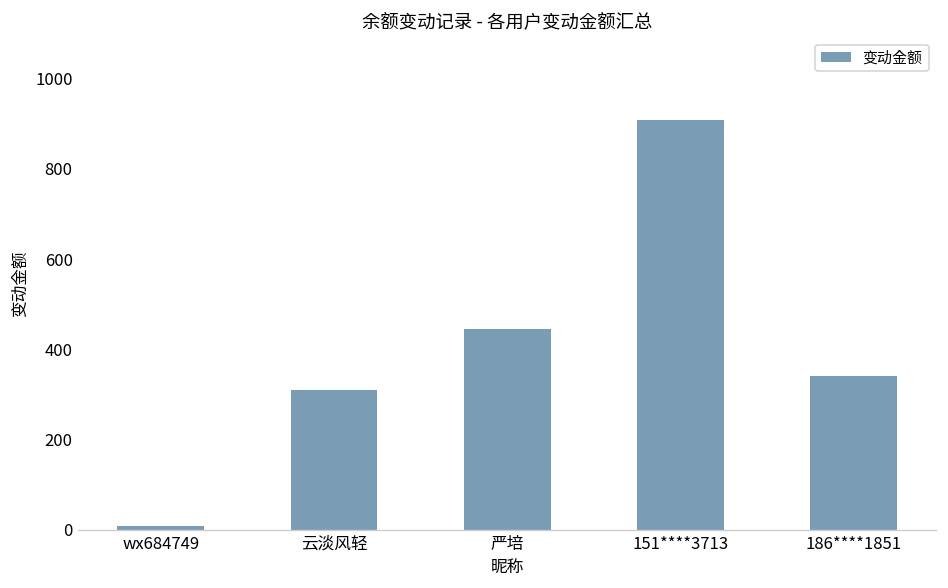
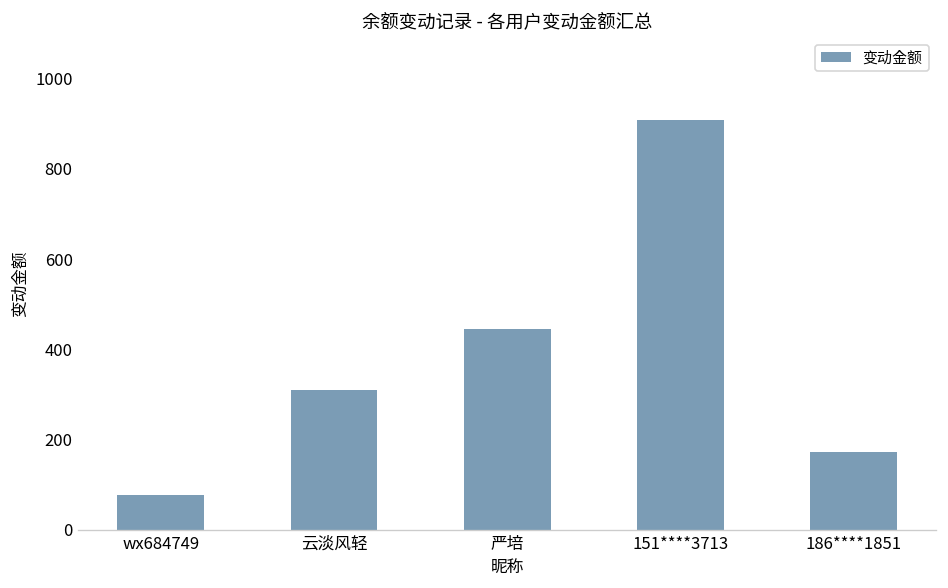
wx684749: 10 -> 80
186****1851: 340 -> 170
